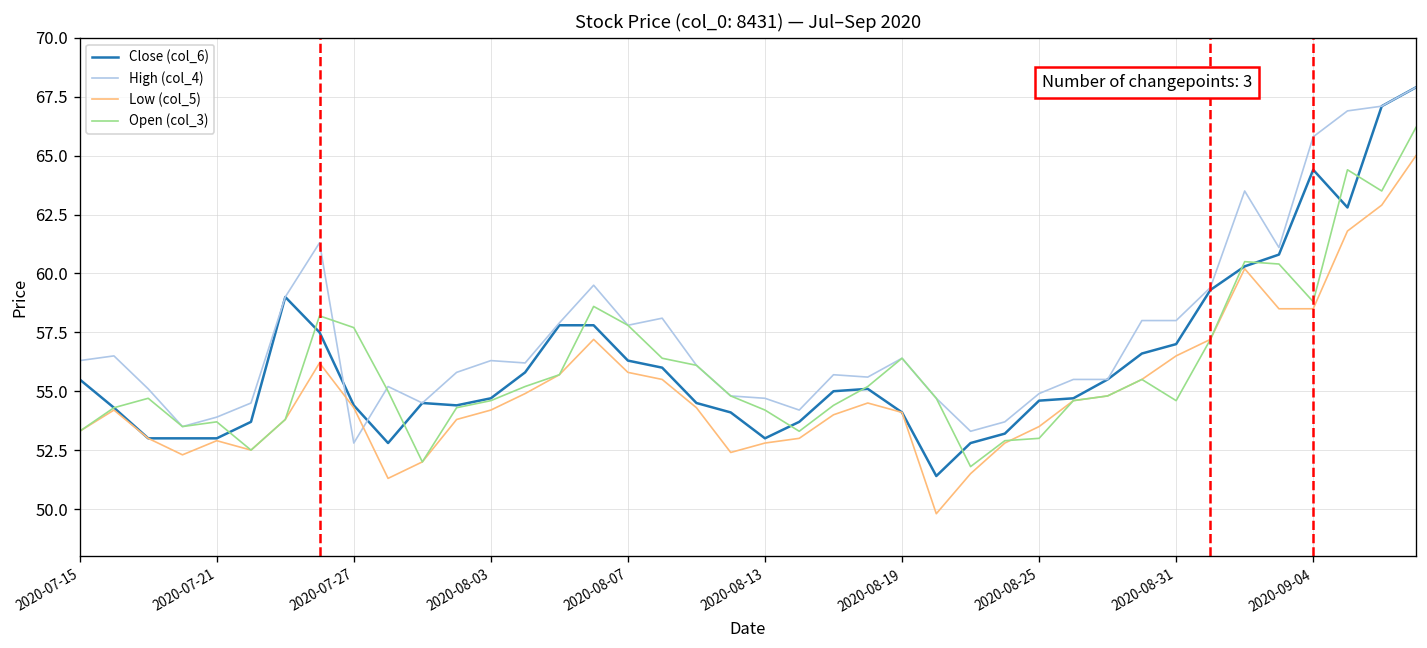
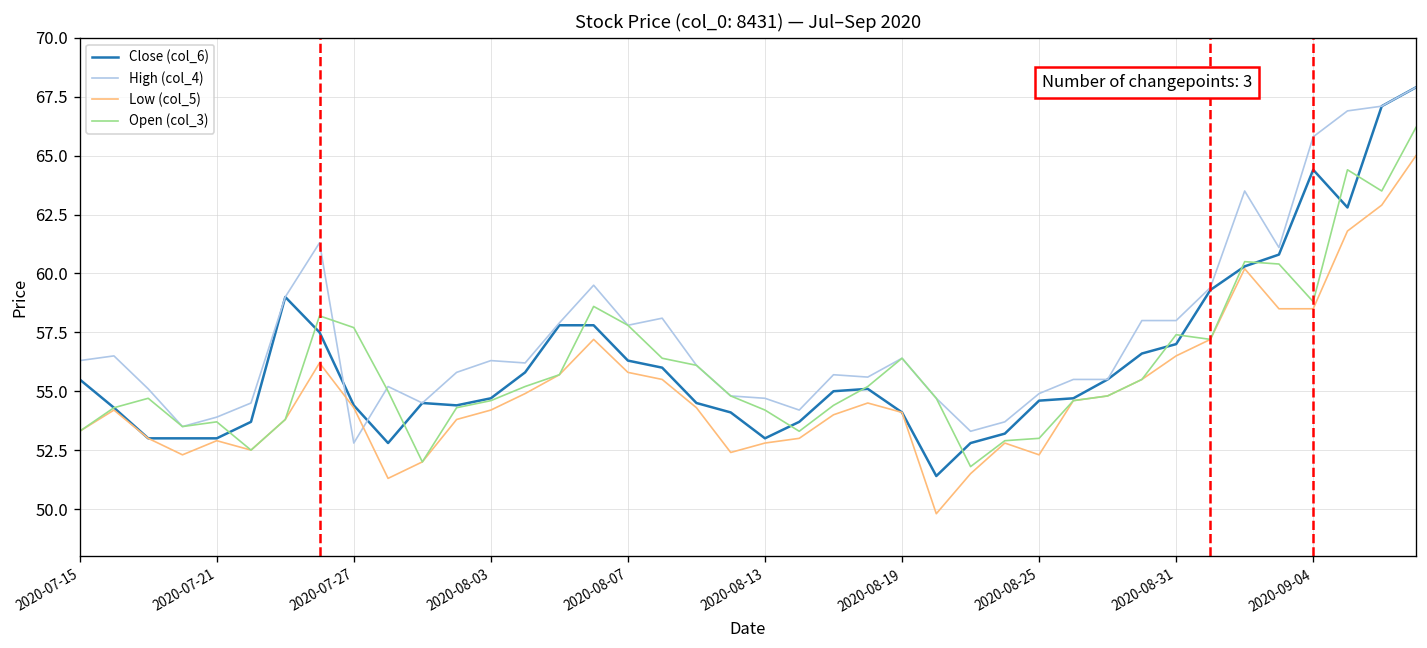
Low (col_5), 2020-08-25: 53.5 -> 52.3
Open (col_3), 2020-08-31: 54.6 -> 57.4
